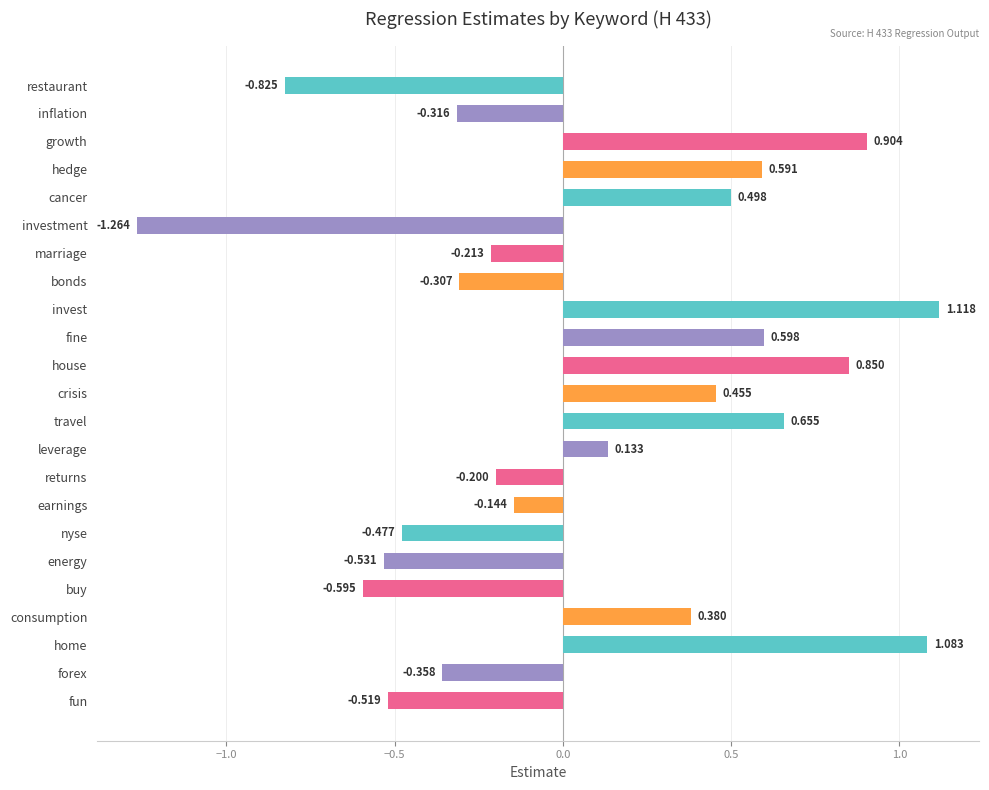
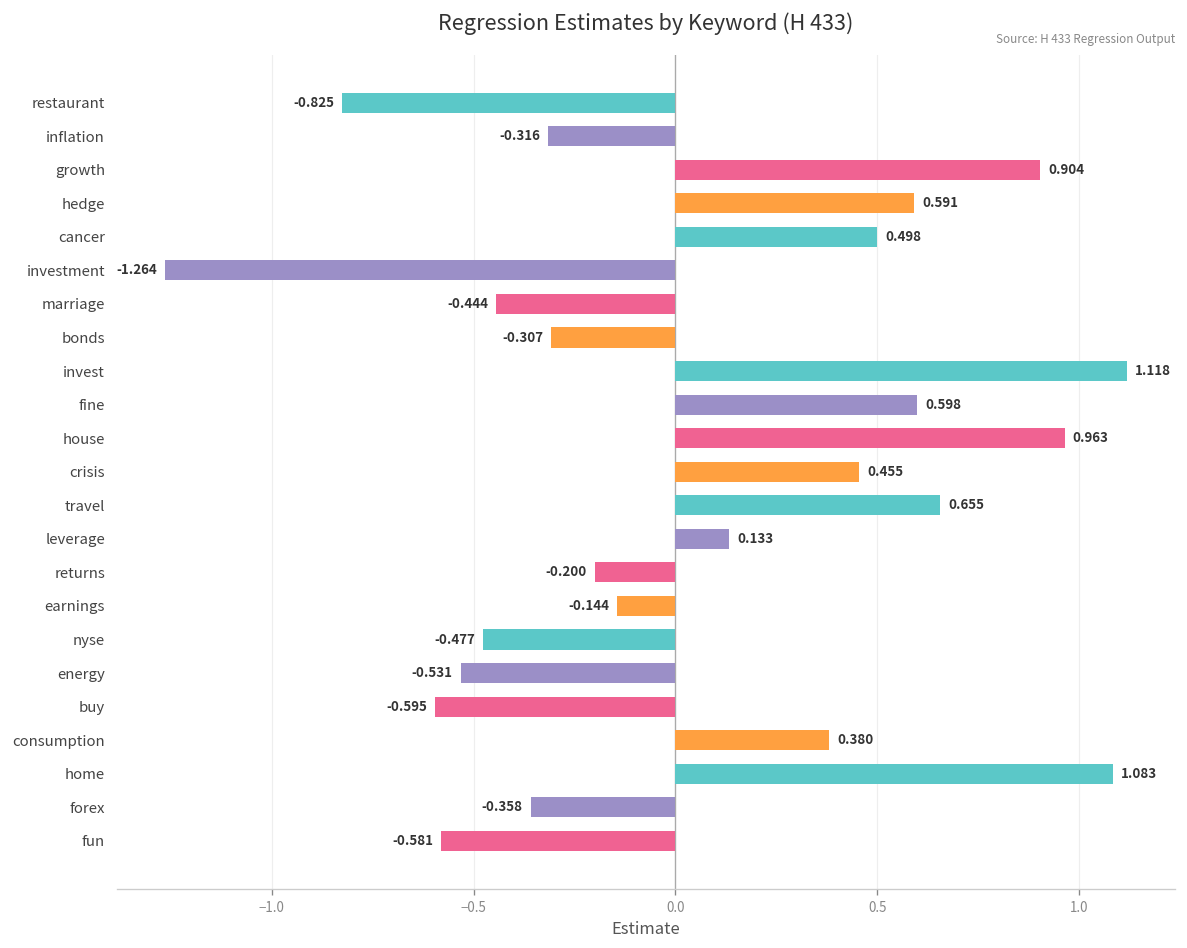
marriage: -0.213 -> -0.444
house: 0.850 -> 0.963
fun: -0.519 -> -0.581
